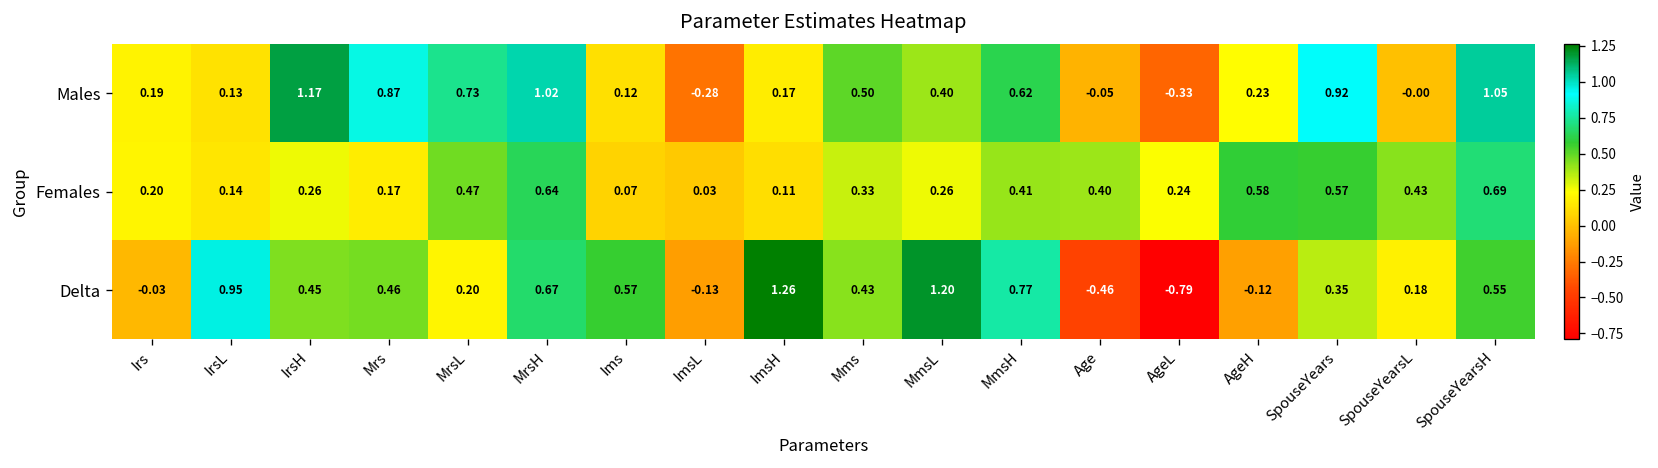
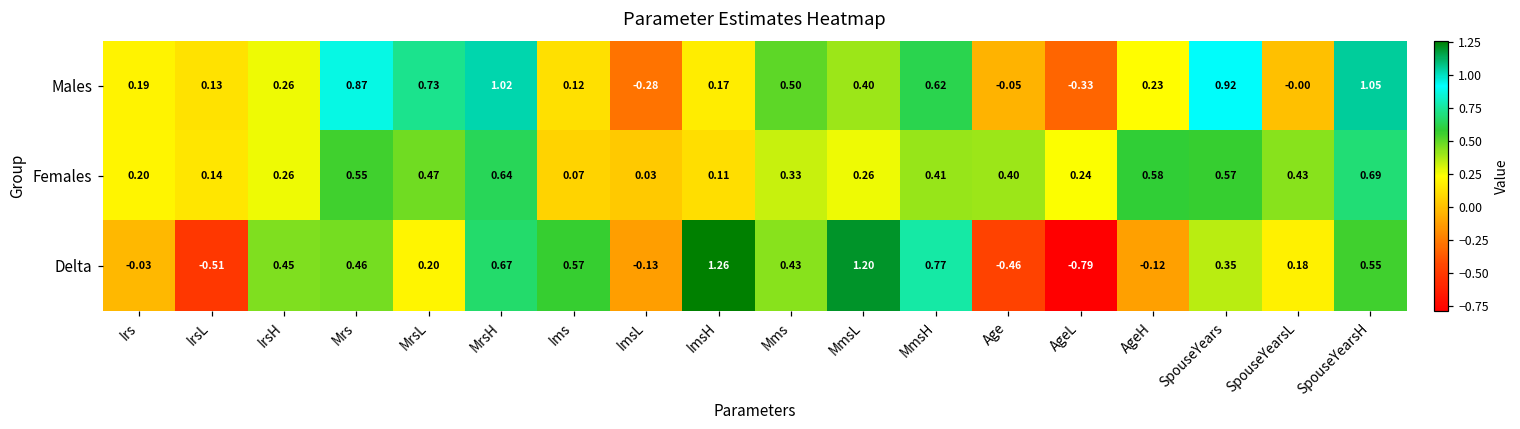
Males, IrsH: 1.17 -> 0.26
Females, Mrs: 0.17 -> 0.55
Delta, IrsL: 0.95 -> -0.51
